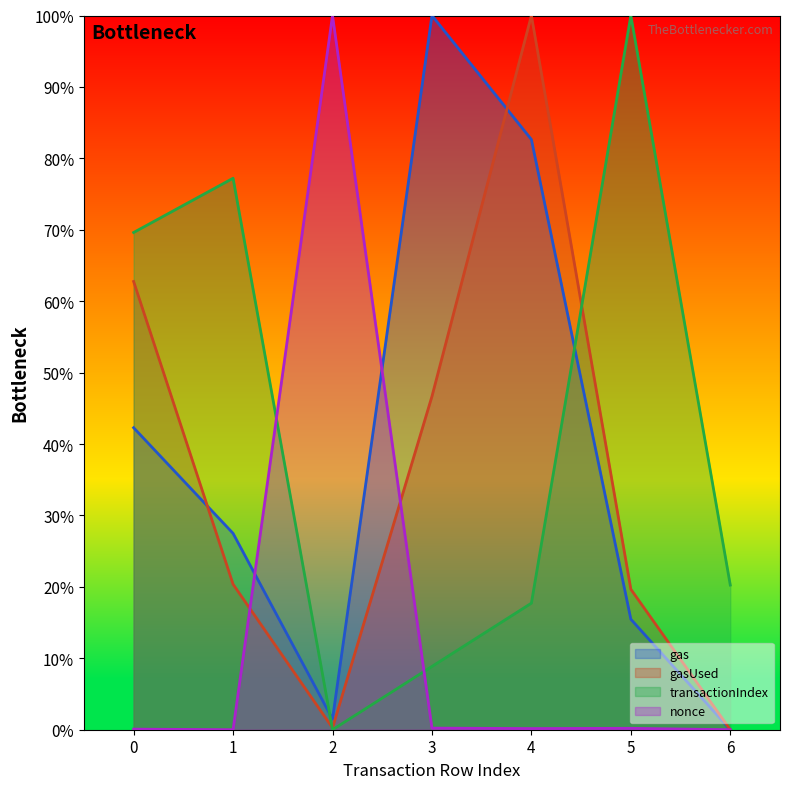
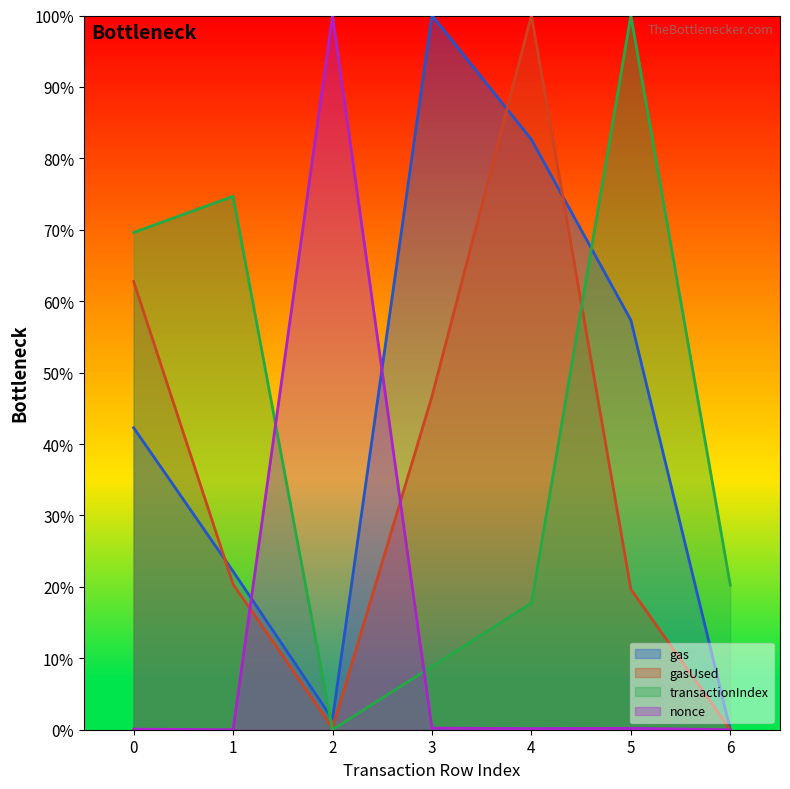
gas, 1: 27% -> 22%
transactionIndex, 1: 77% -> 75%
gas, 5: 15% -> 57%
